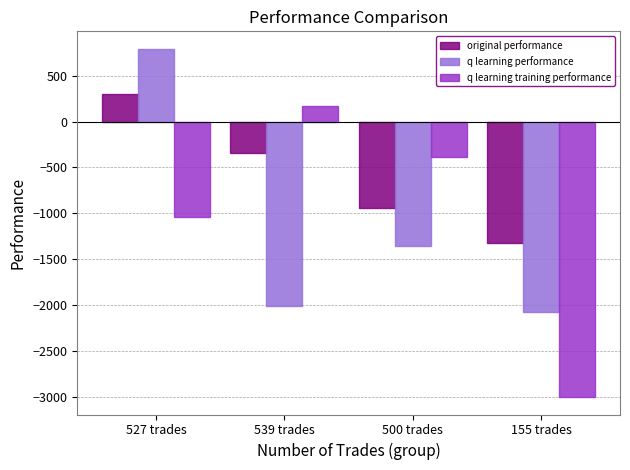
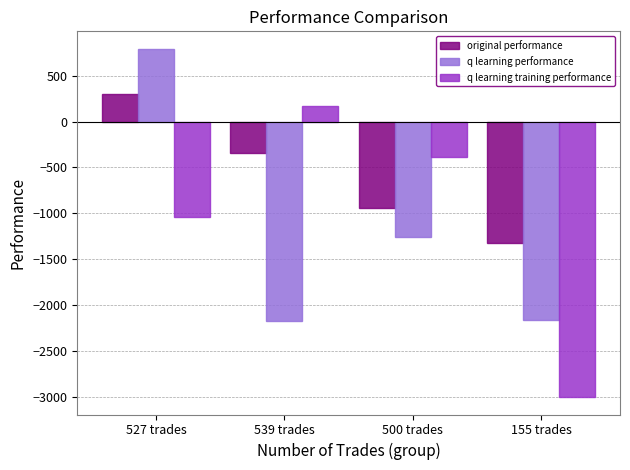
q learning performance, 539 trades: -2000 -> -2200
q learning performance, 500 trades: -1400 -> -1300
q learning performance, 155 trades: -2100 -> -2200
